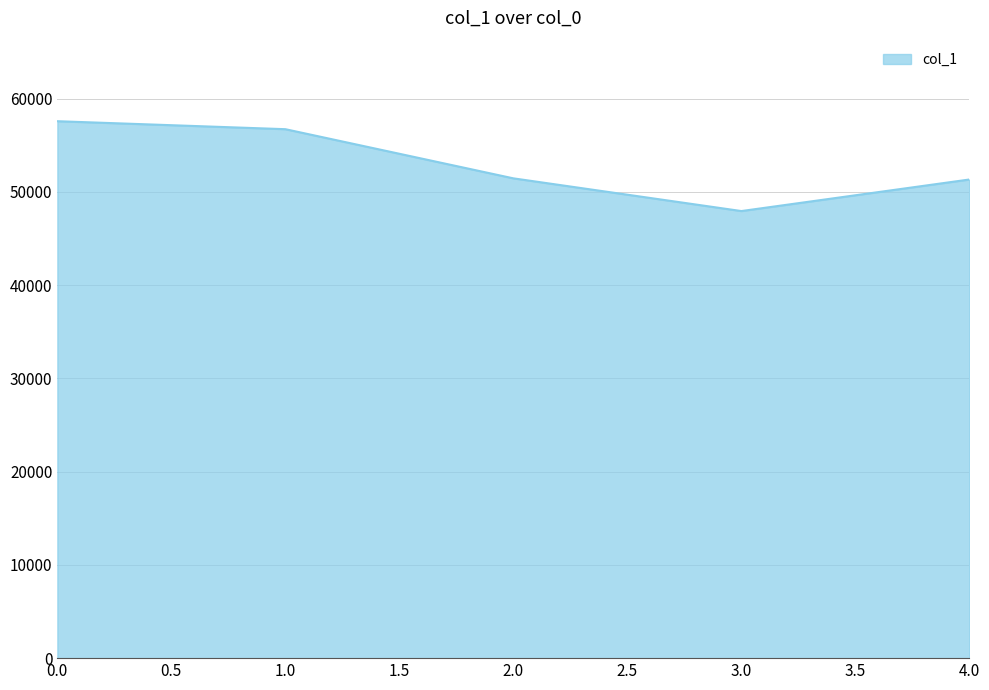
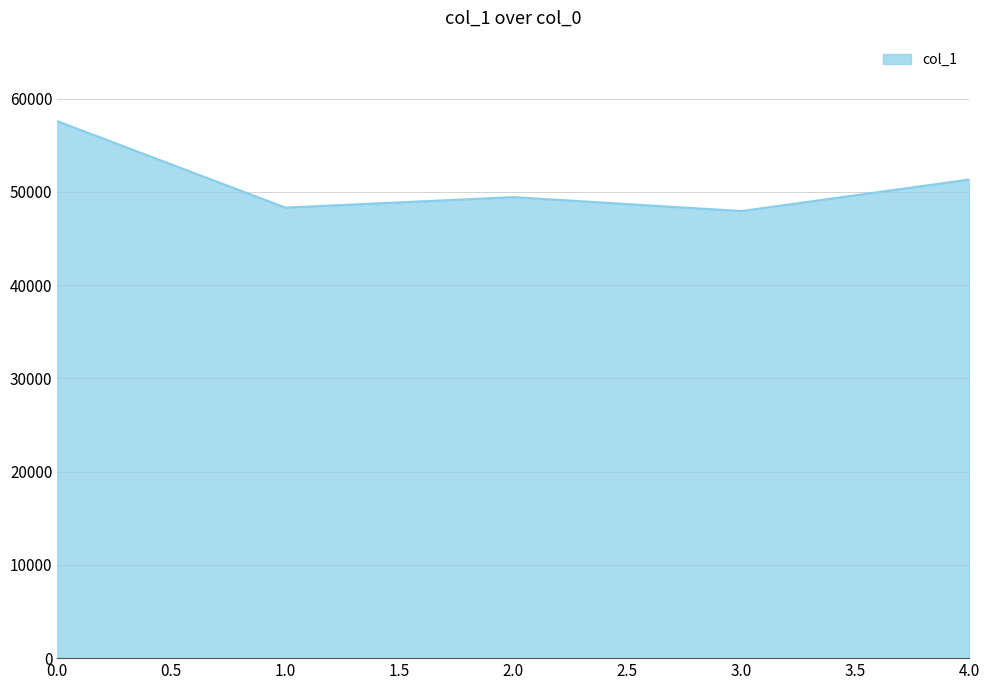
1.0: 57000 -> 48000
2.0: 51000 -> 49000
